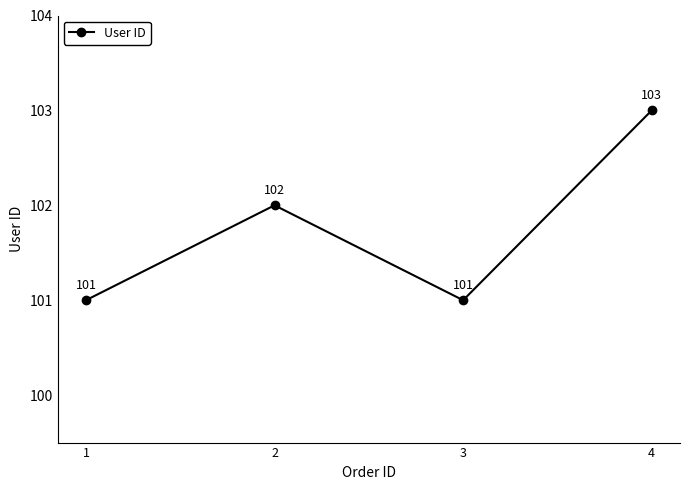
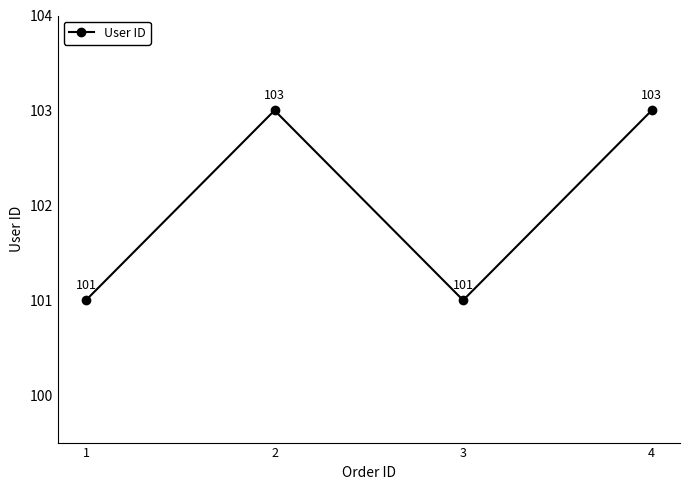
2: 102 -> 103
